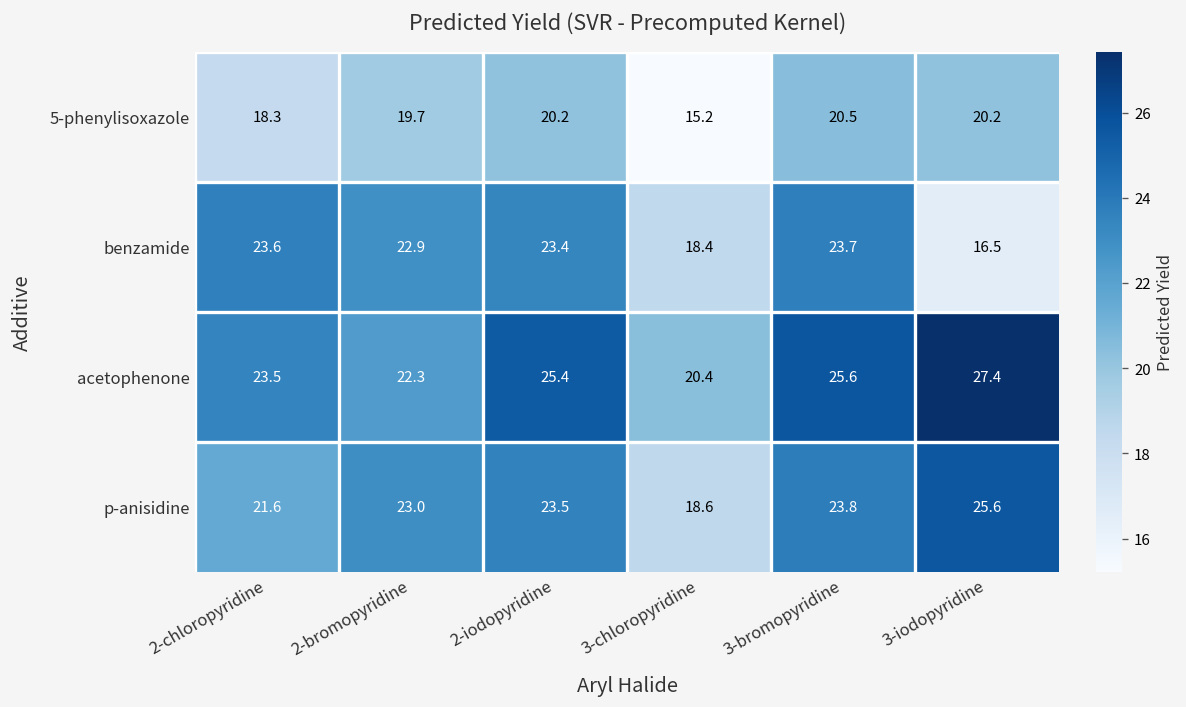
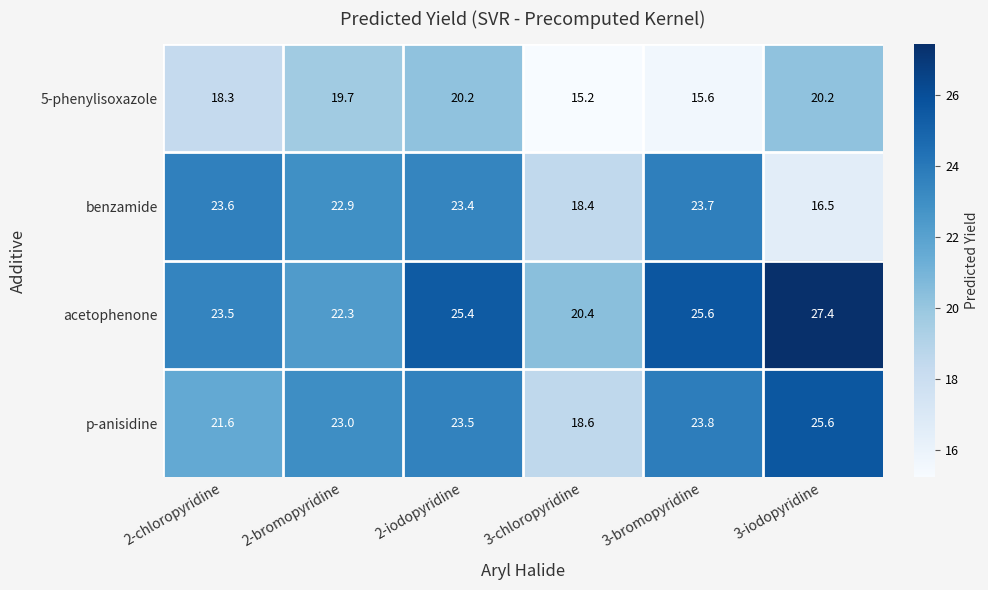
5-phenylisoxazole, 3-bromopyridine: 20.5 -> 15.6
